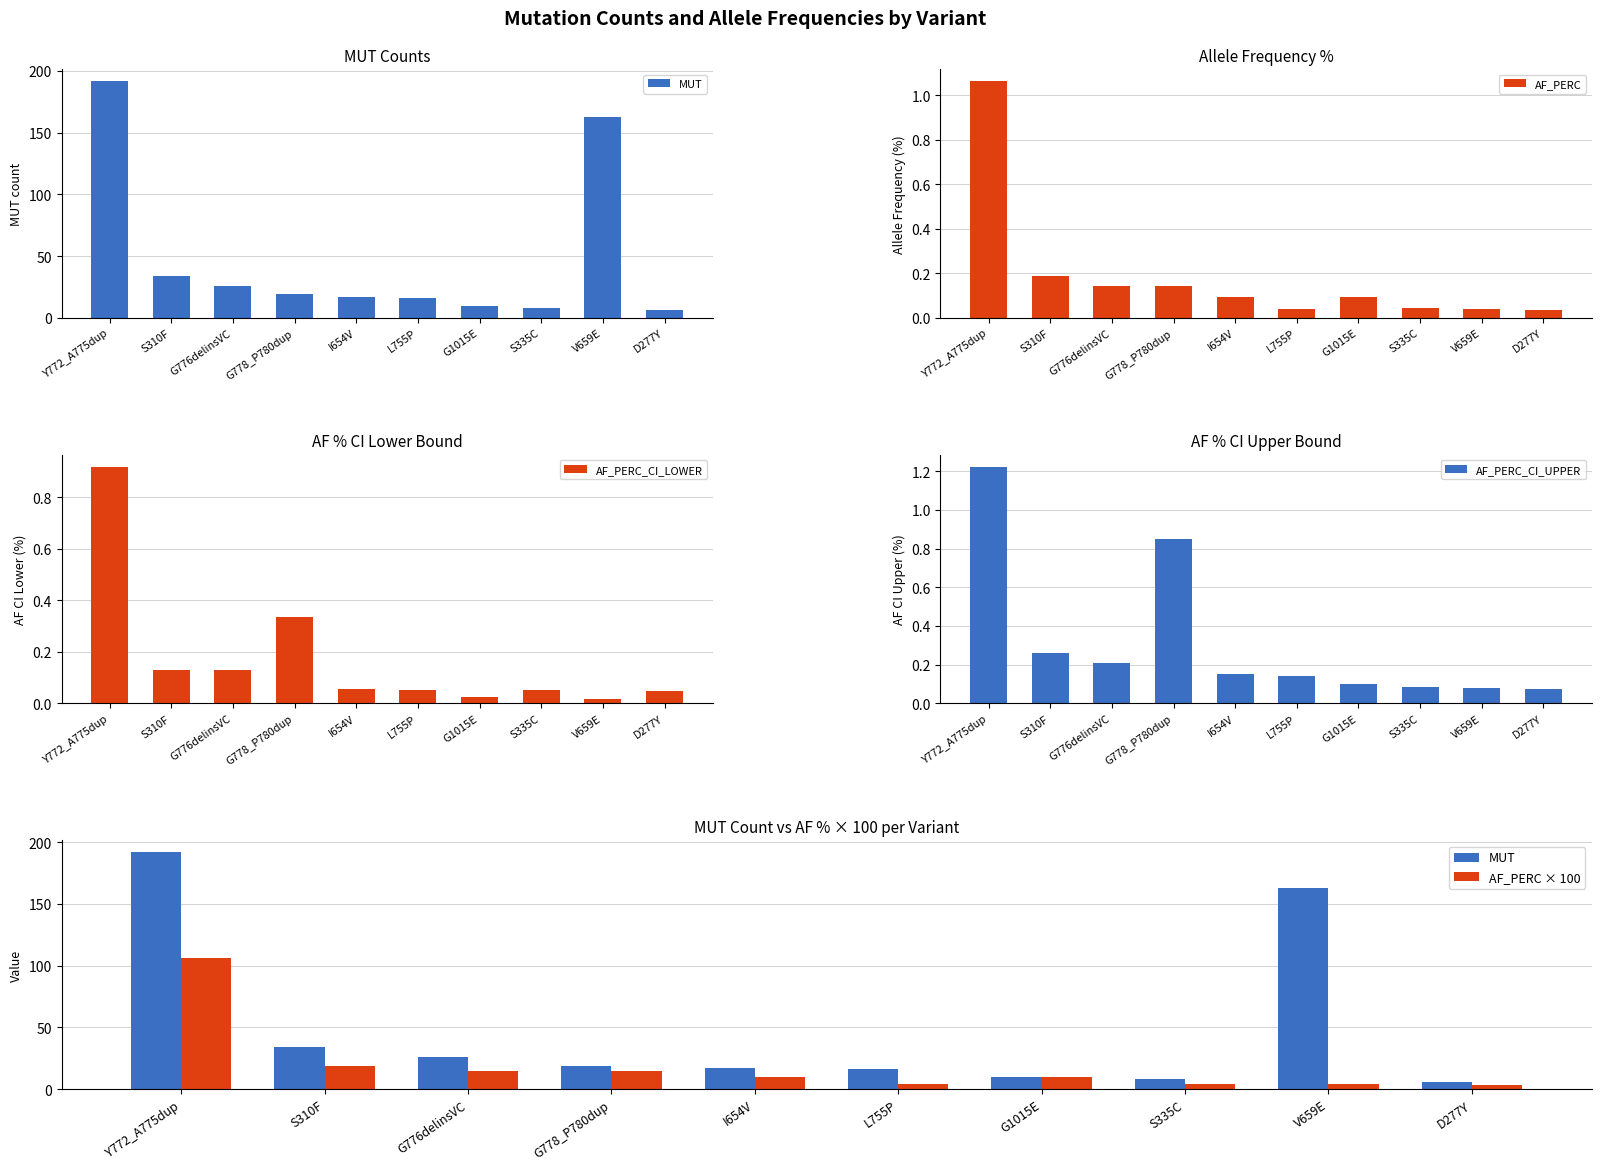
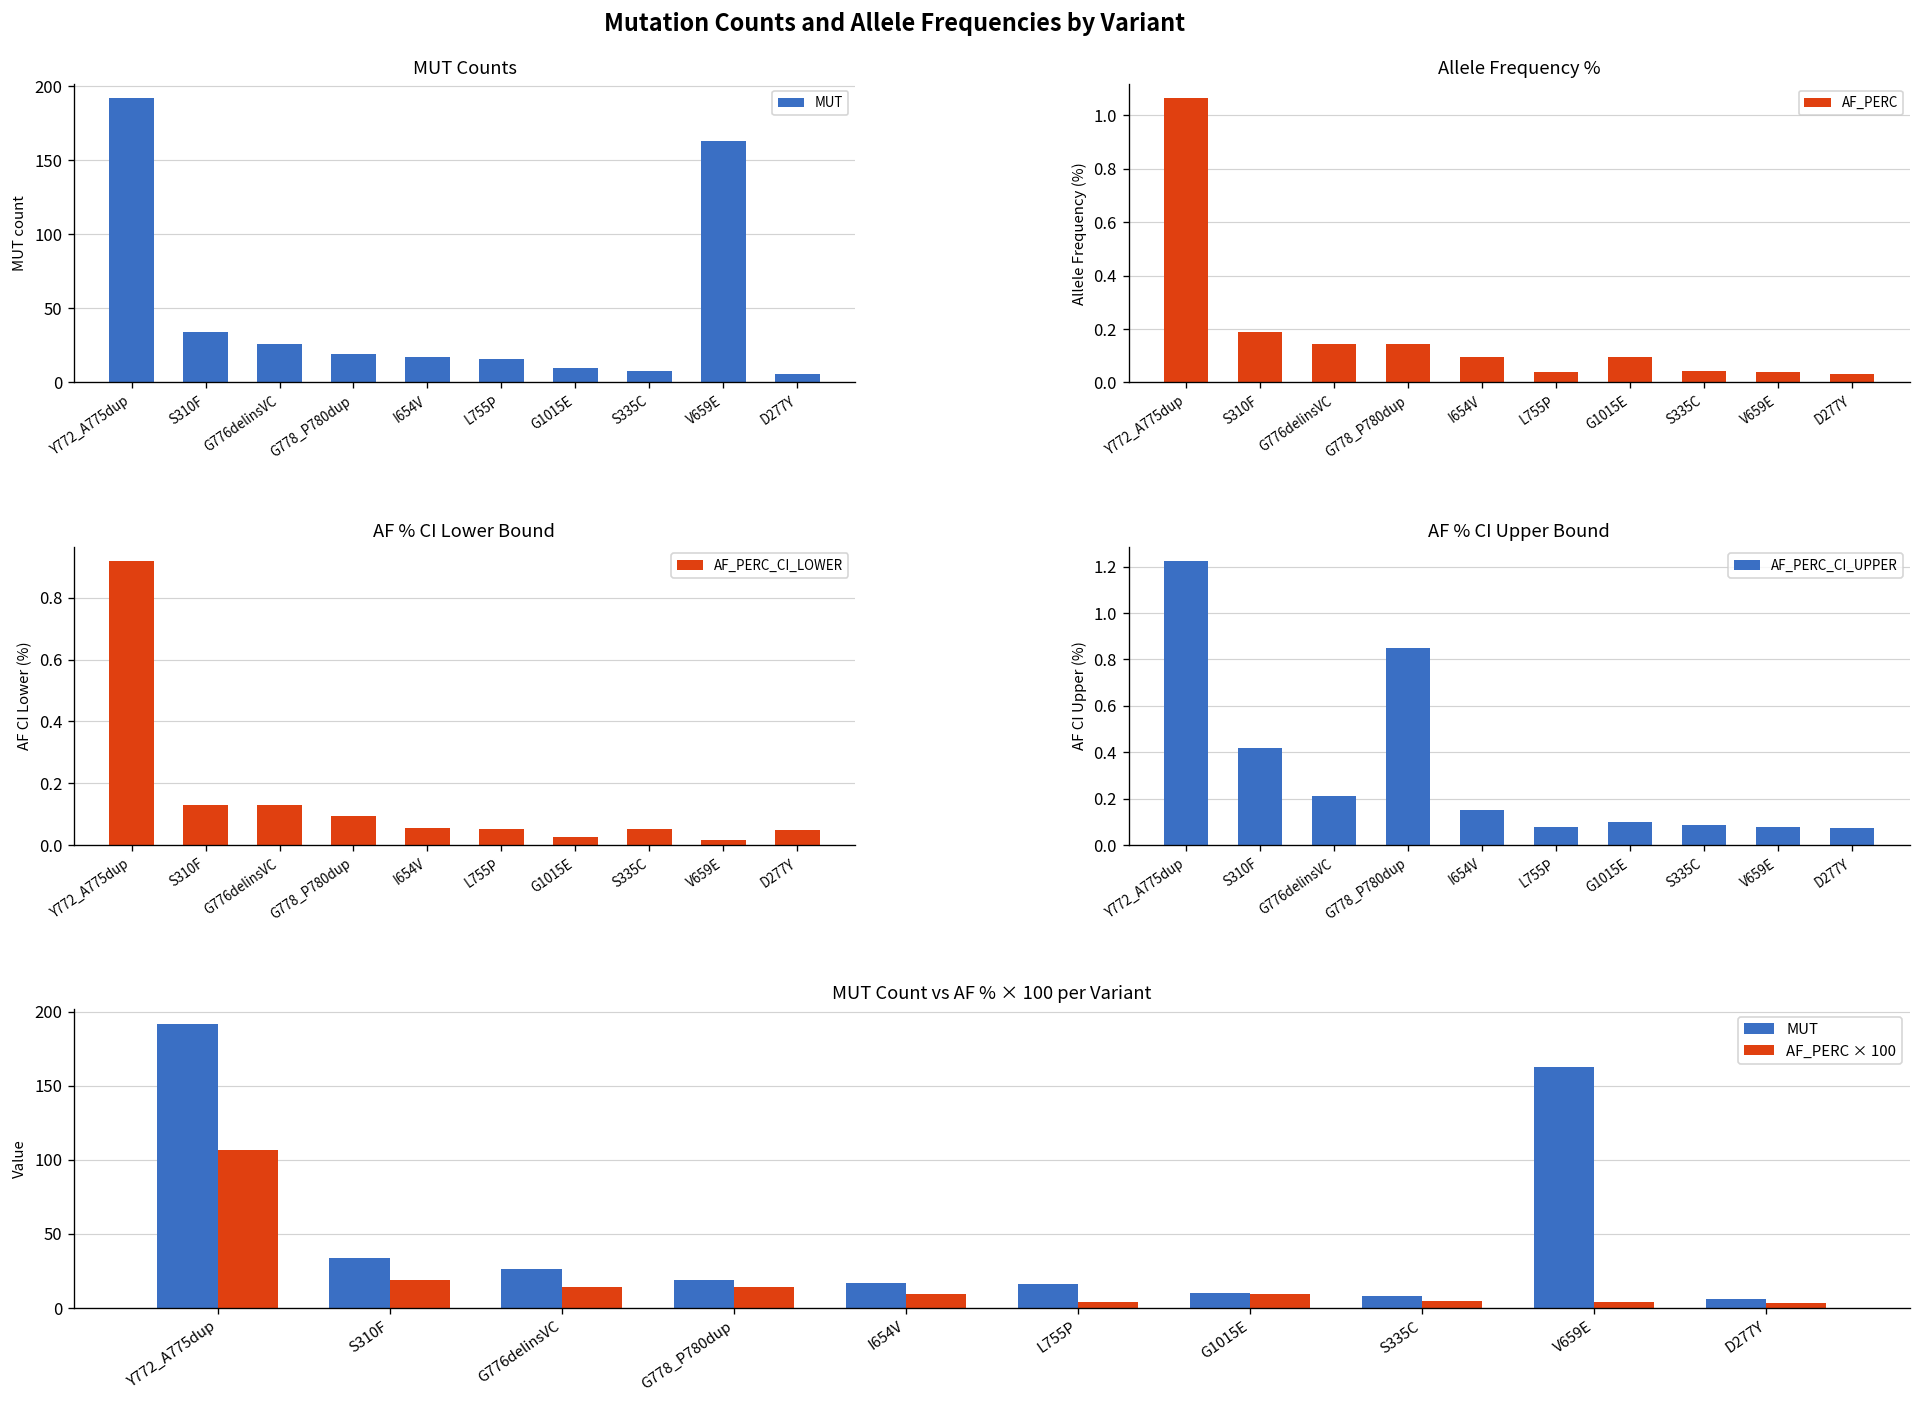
AF % CI Lower Bound, G778_P780dup: 0.33 -> 0.09
AF % CI Upper Bound, S310F: 0.26 -> 0.42
AF % CI Upper Bound, L755P: 0.14 -> 0.08
